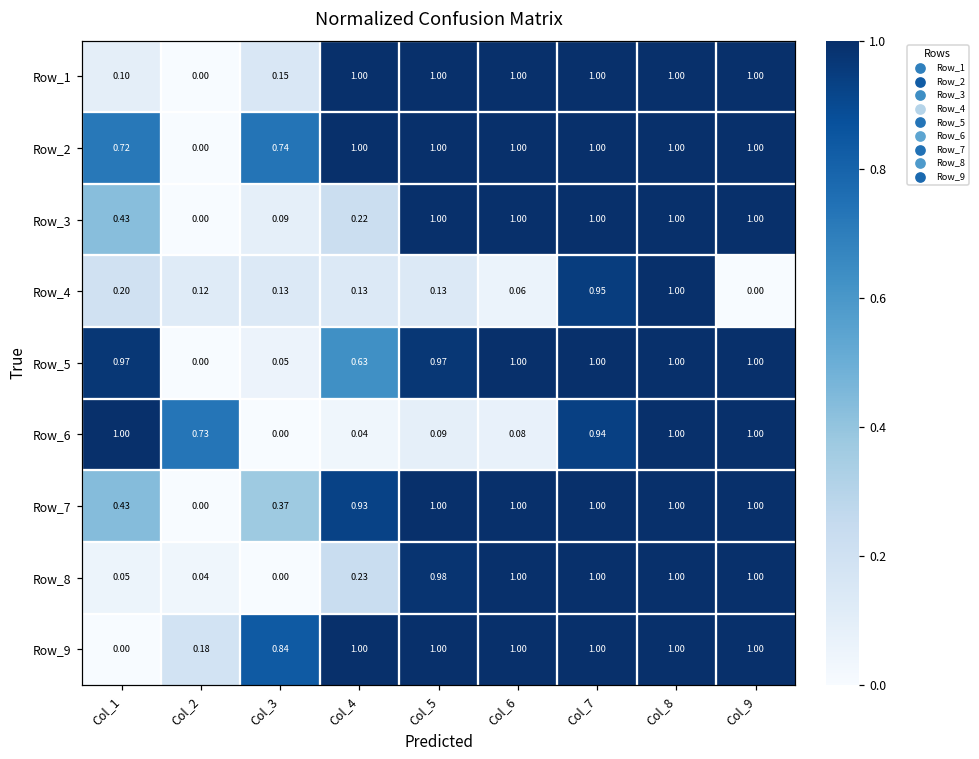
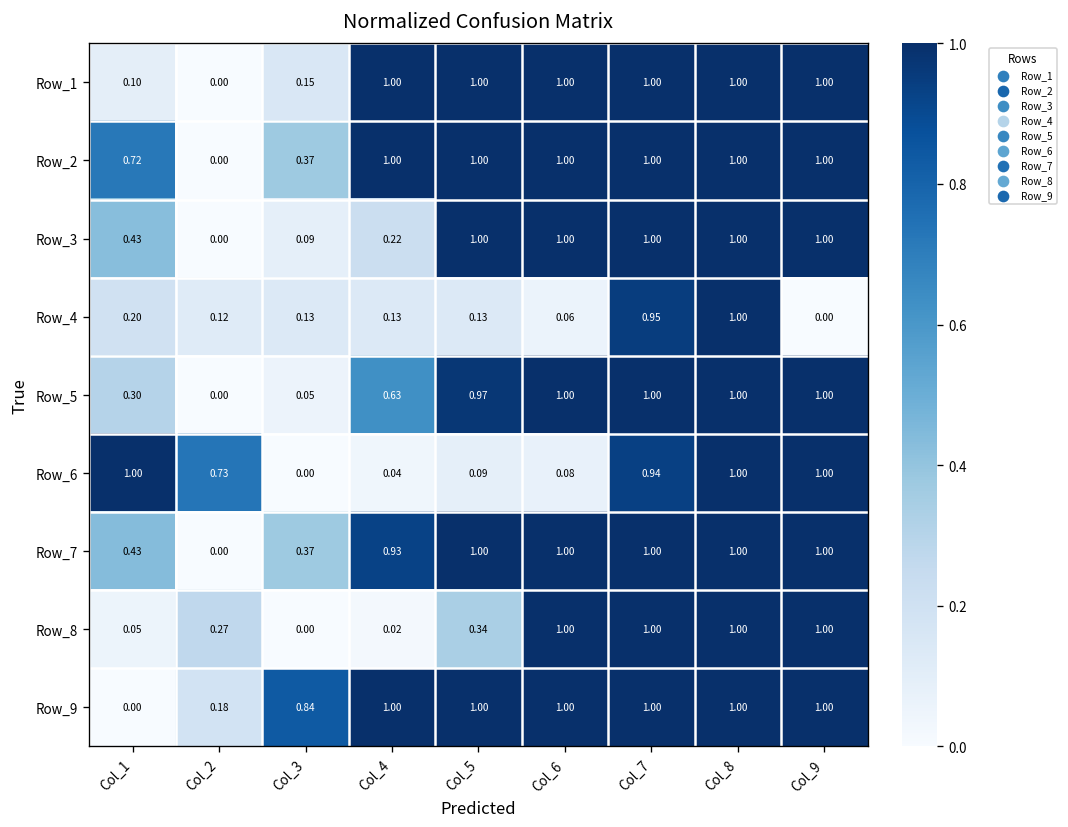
Row_2, Col_3: 0.74 -> 0.37
Row_5, Col_1: 0.97 -> 0.30
Row_8, Col_2: 0.04 -> 0.27
Row_8, Col_4: 0.23 -> 0.02
Row_8, Col_5: 0.98 -> 0.34
